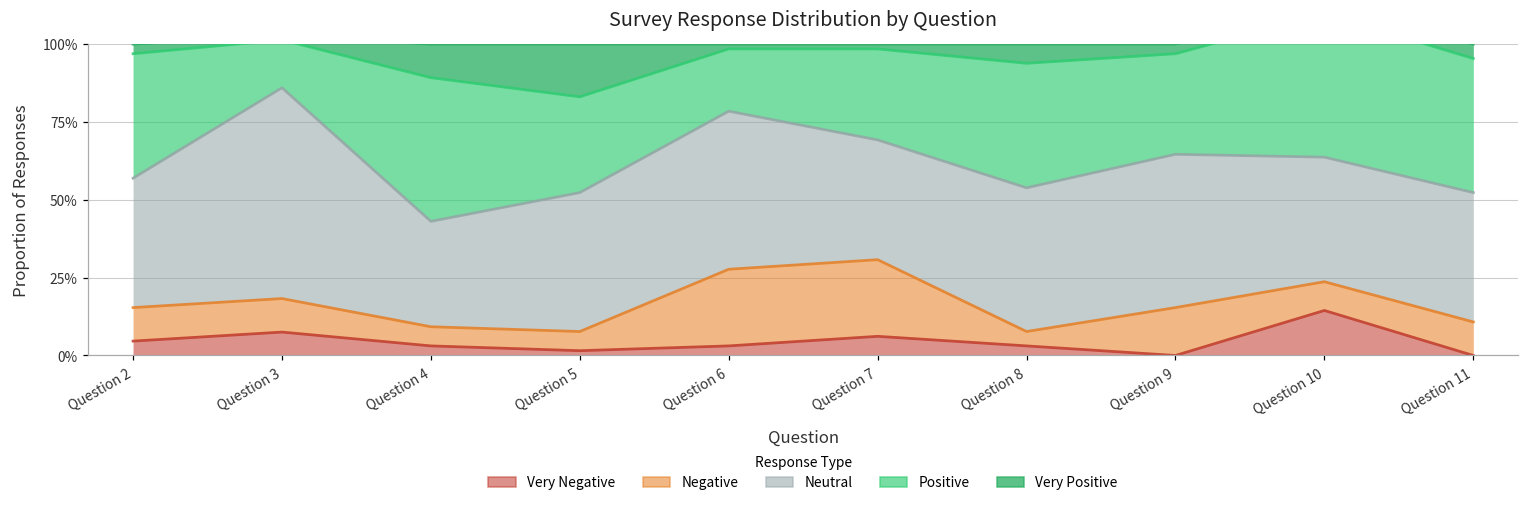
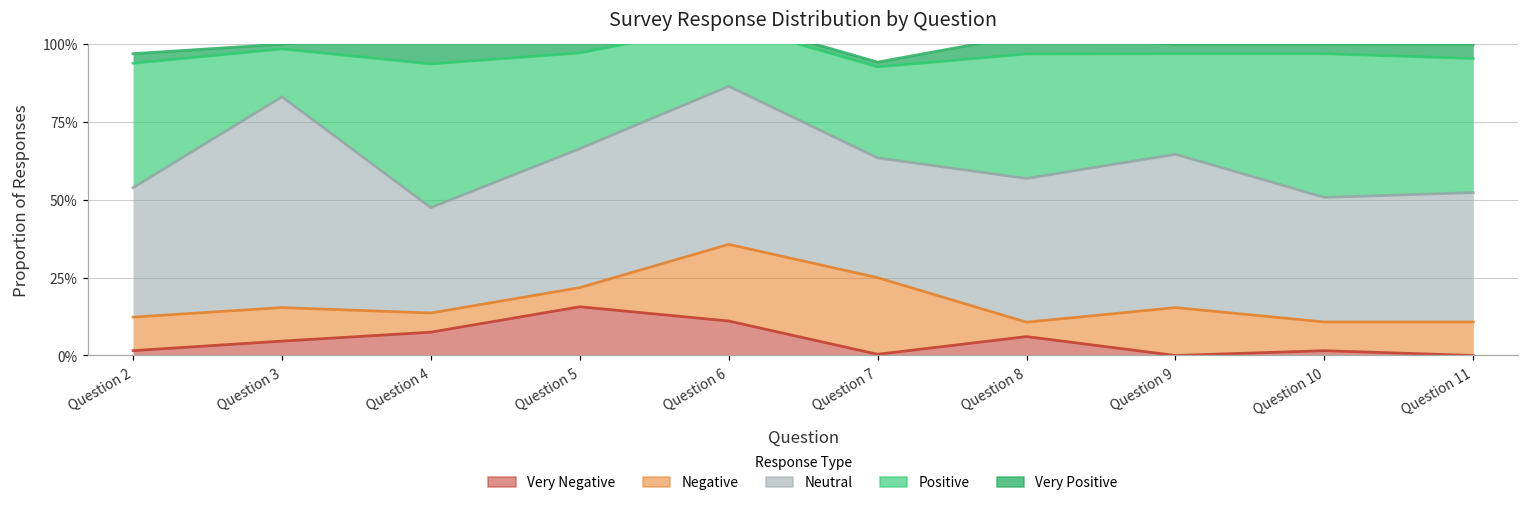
Very Negative, Question 2: 5% -> 2%
Very Negative, Question 3: 8% -> 5%
Very Negative, Question 4: 3% -> 7%
Very Negative, Question 5: 2% -> 16%
Very Negative, Question 6: 3% -> 11%
Very Negative, Question 7: 6% -> 0%
Very Negative, Question 8: 3% -> 6%
Very Negative, Question 10: 14% -> 2%
